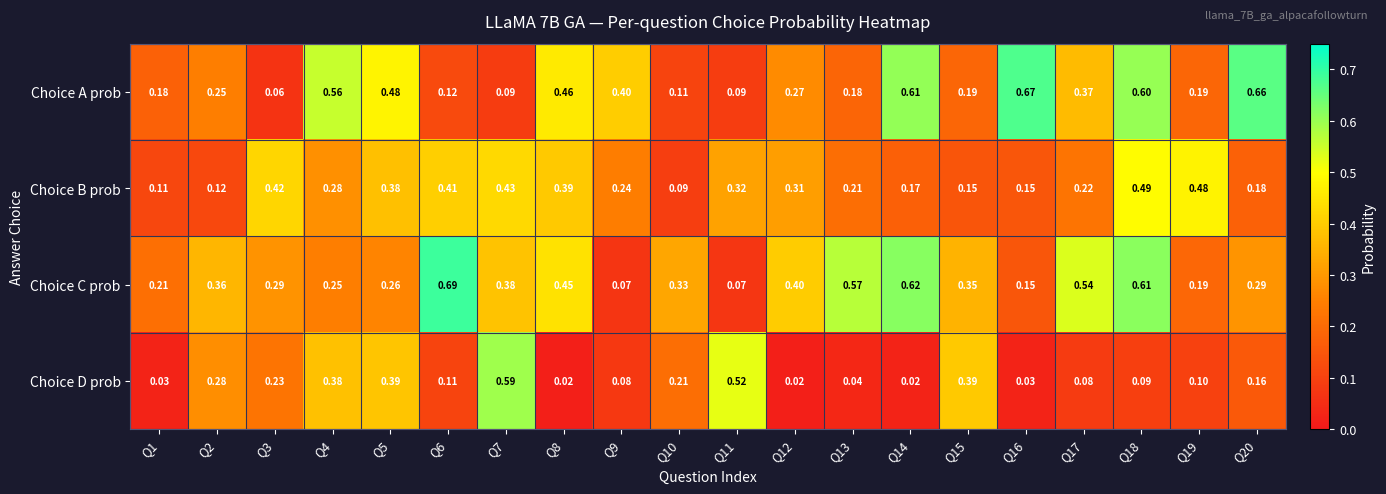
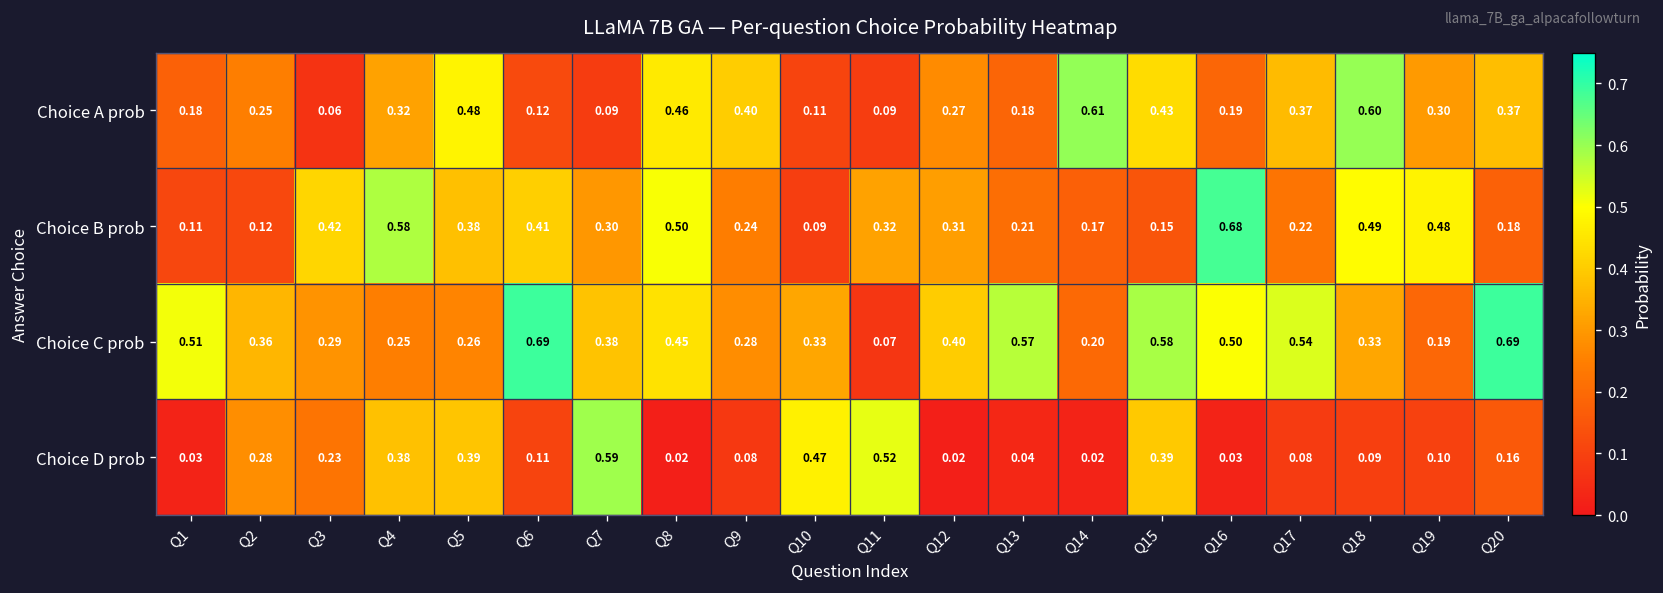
Choice A prob, Q4: 0.56 -> 0.32
Choice A prob, Q15: 0.19 -> 0.43
Choice A prob, Q16: 0.67 -> 0.19
Choice A prob, Q19: 0.19 -> 0.30
Choice A prob, Q20: 0.66 -> 0.37
Choice B prob, Q4: 0.28 -> 0.58
Choice B prob, Q7: 0.43 -> 0.30
Choice B prob, Q8: 0.39 -> 0.50
Choice B prob, Q16: 0.15 -> 0.68
Choice C prob, Q1: 0.21 -> 0.51
Choice C prob, Q9: 0.07 -> 0.28
Choice C prob, Q14: 0.62 -> 0.20
Choice C prob, Q15: 0.35 -> 0.58
Choice C prob, Q16: 0.15 -> 0.50
Choice C prob, Q18: 0.61 -> 0.33
Choice C prob, Q20: 0.29 -> 0.69
Choice D prob, Q10: 0.21 -> 0.47
